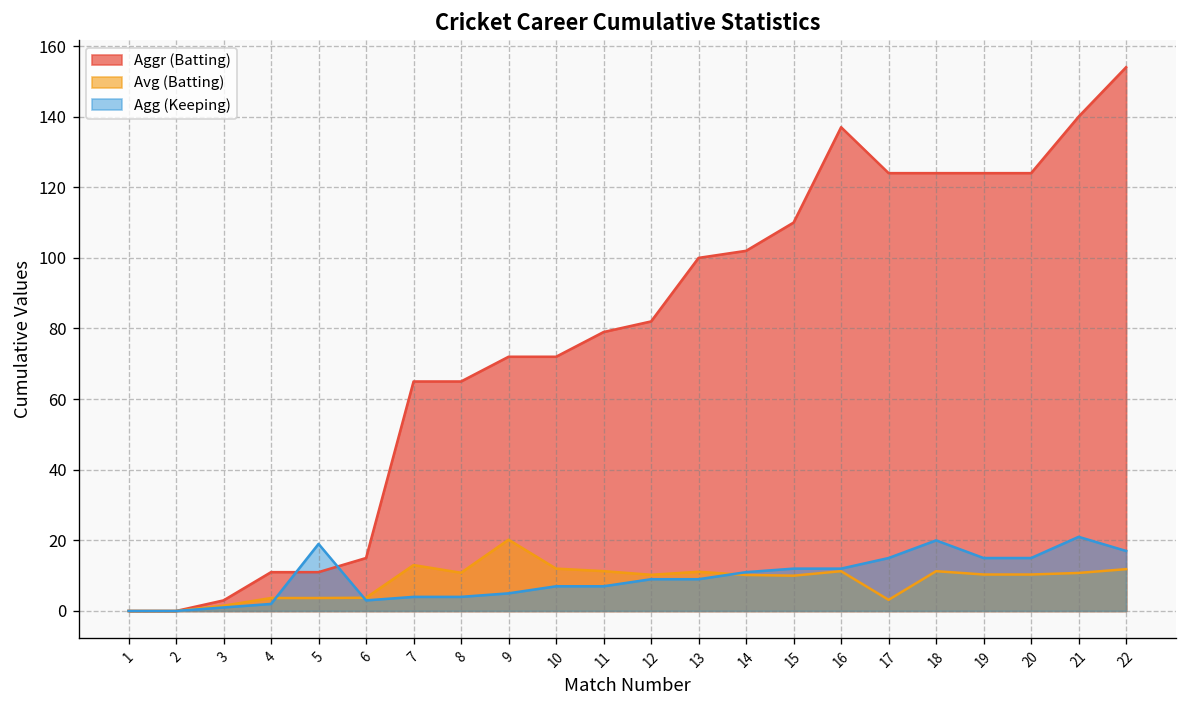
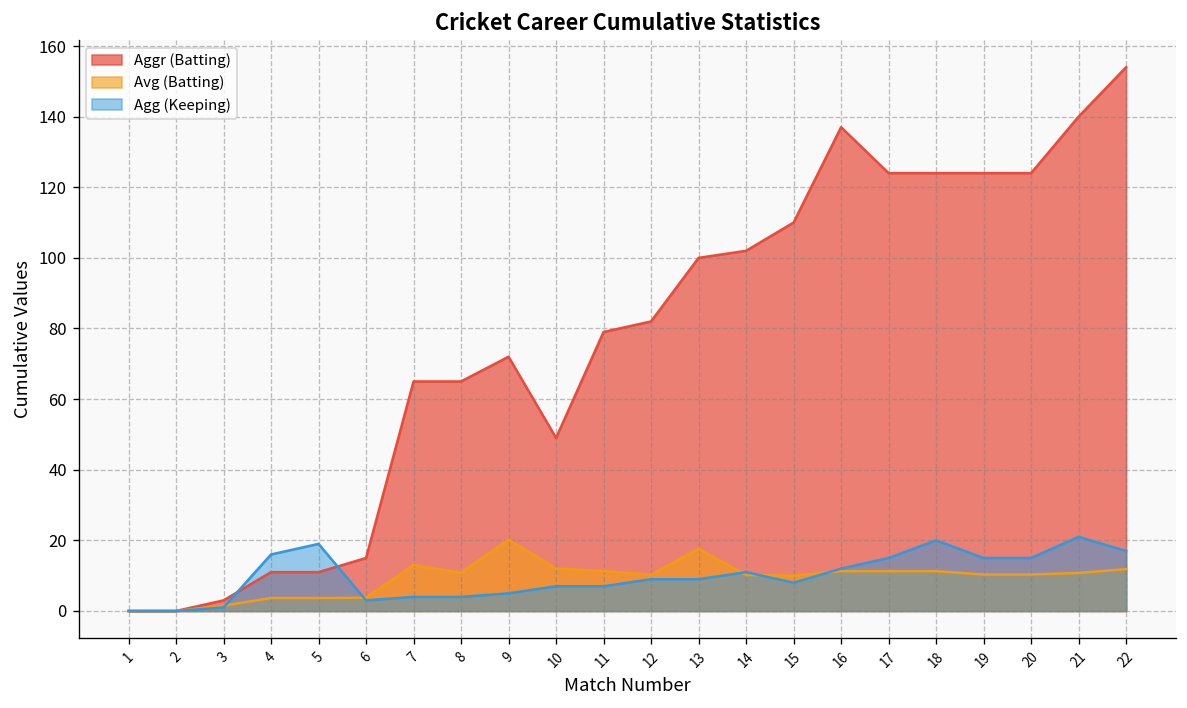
Agg (Keeping), 4: 2 -> 16
Aggr (Batting), 10: 72 -> 49
Avg (Batting), 13: 11 -> 18
Agg (Keeping), 15: 12 -> 8
Avg (Batting), 17: 3 -> 11
